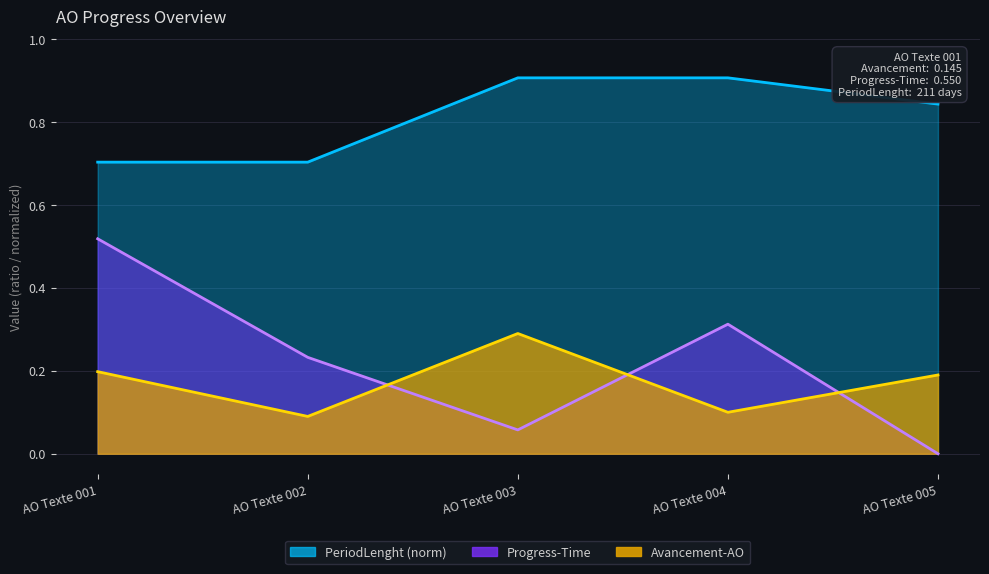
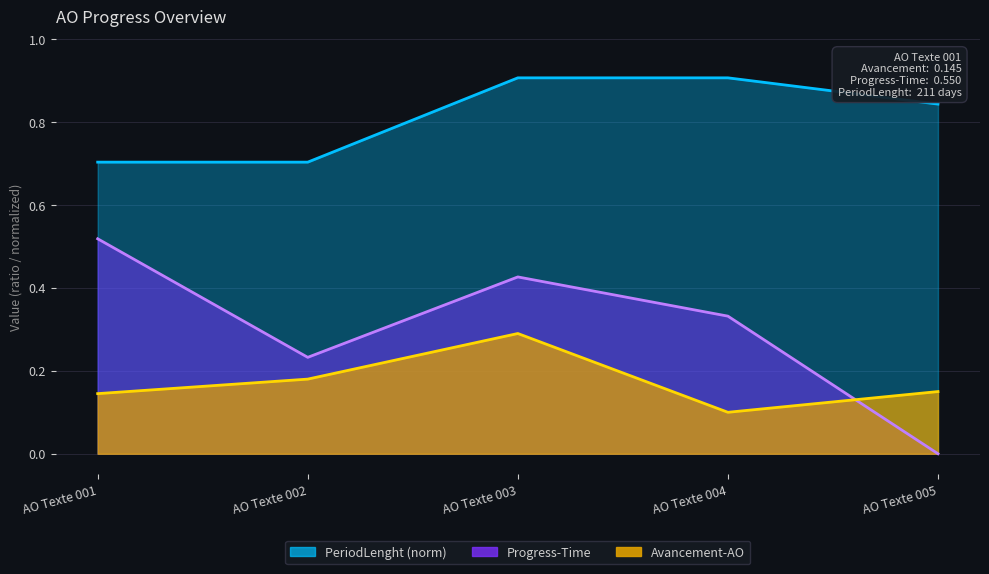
Avancement-AO, AO Texte 001: 0.20 -> 0.15
Avancement-AO, AO Texte 002: 0.09 -> 0.18
Progress-Time, AO Texte 003: 0.06 -> 0.43
Progress-Time, AO Texte 004: 0.31 -> 0.33
Avancement-AO, AO Texte 005: 0.19 -> 0.15
